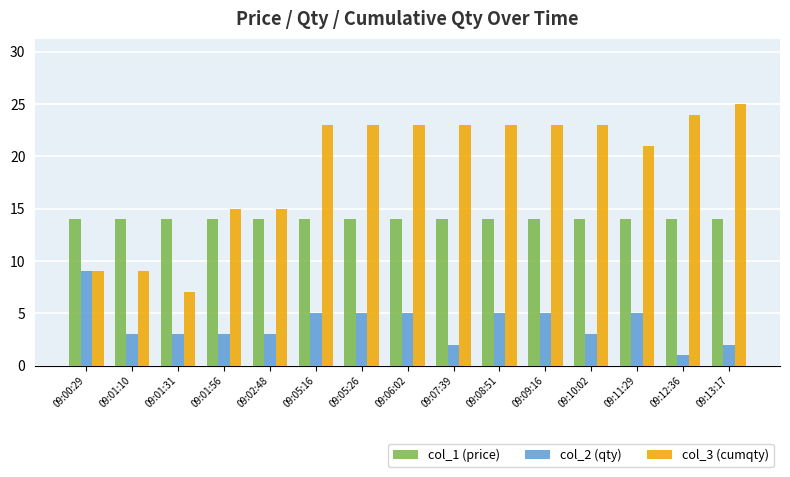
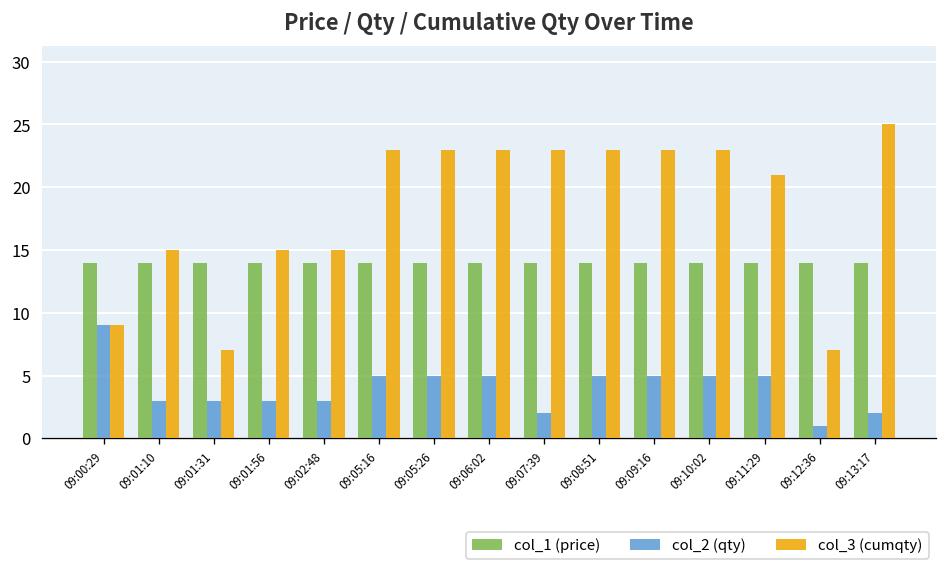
col_3 (cumqty), 09:01:10: 9 -> 15
col_2 (qty), 09:10:02: 3 -> 5
col_3 (cumqty), 09:12:36: 24 -> 7
